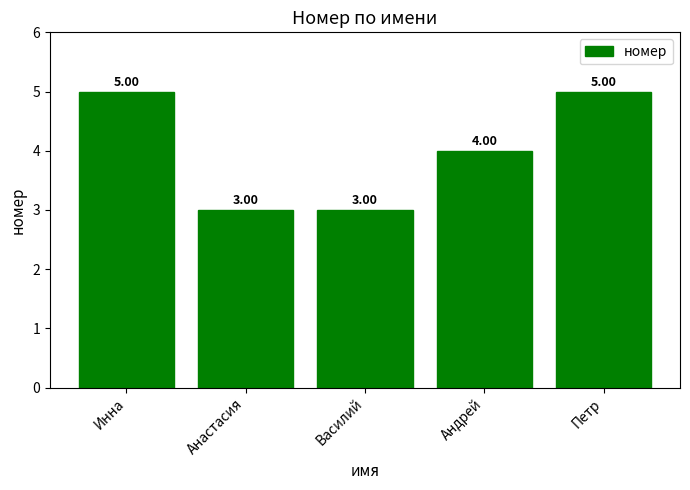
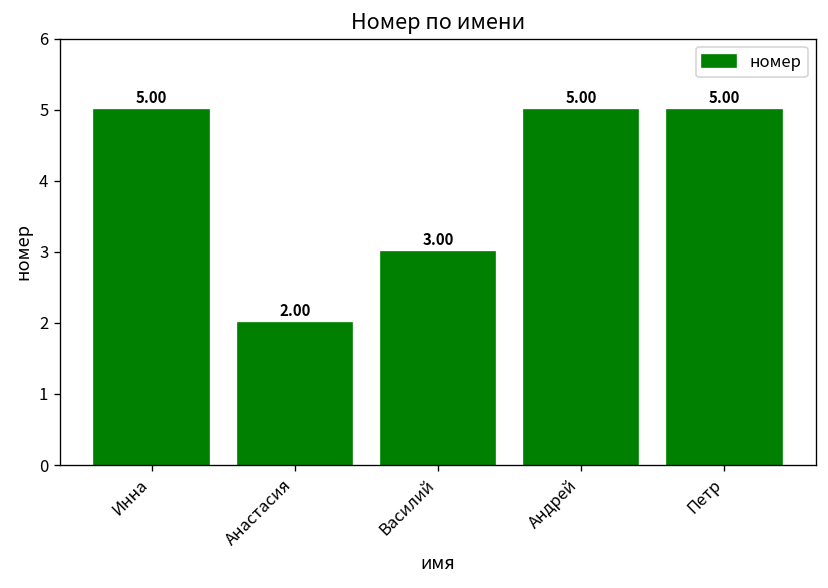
Анастасия: 3.00 -> 2.00
Андрей: 4.00 -> 5.00
